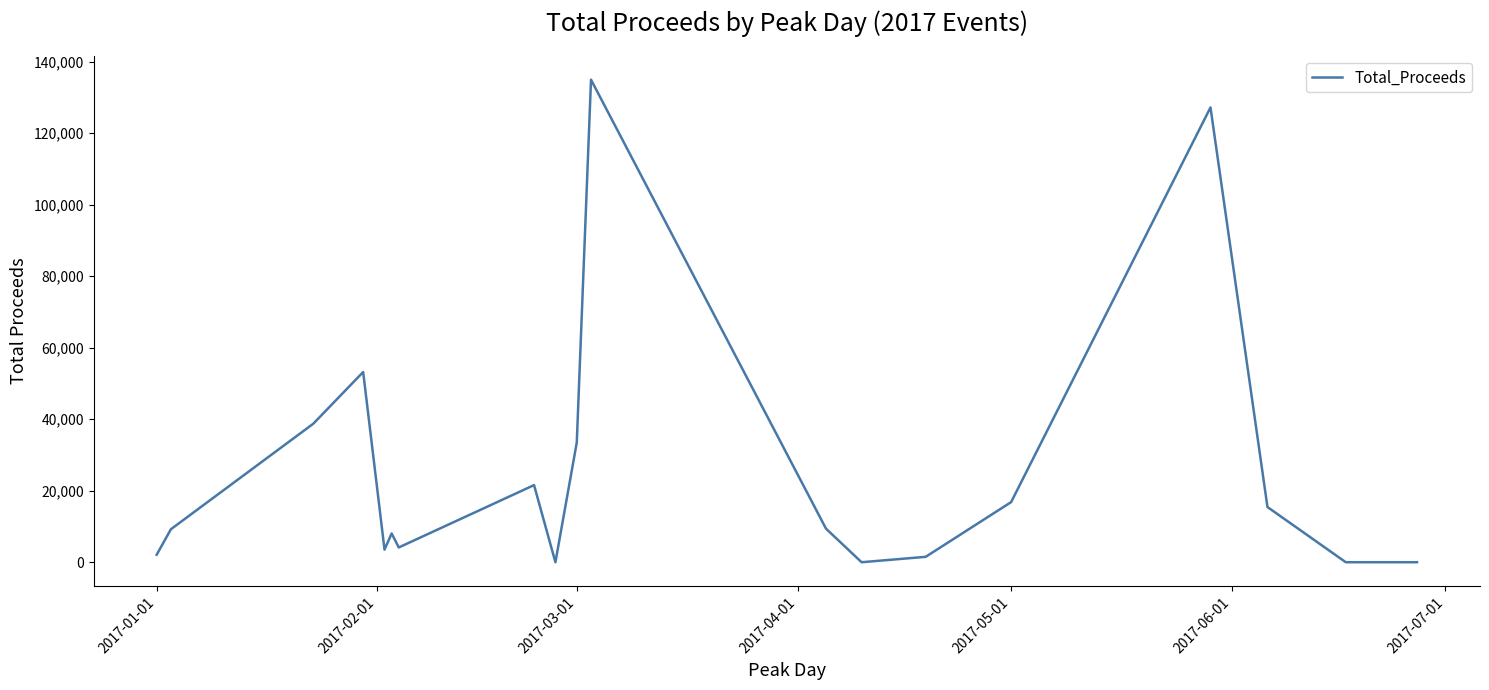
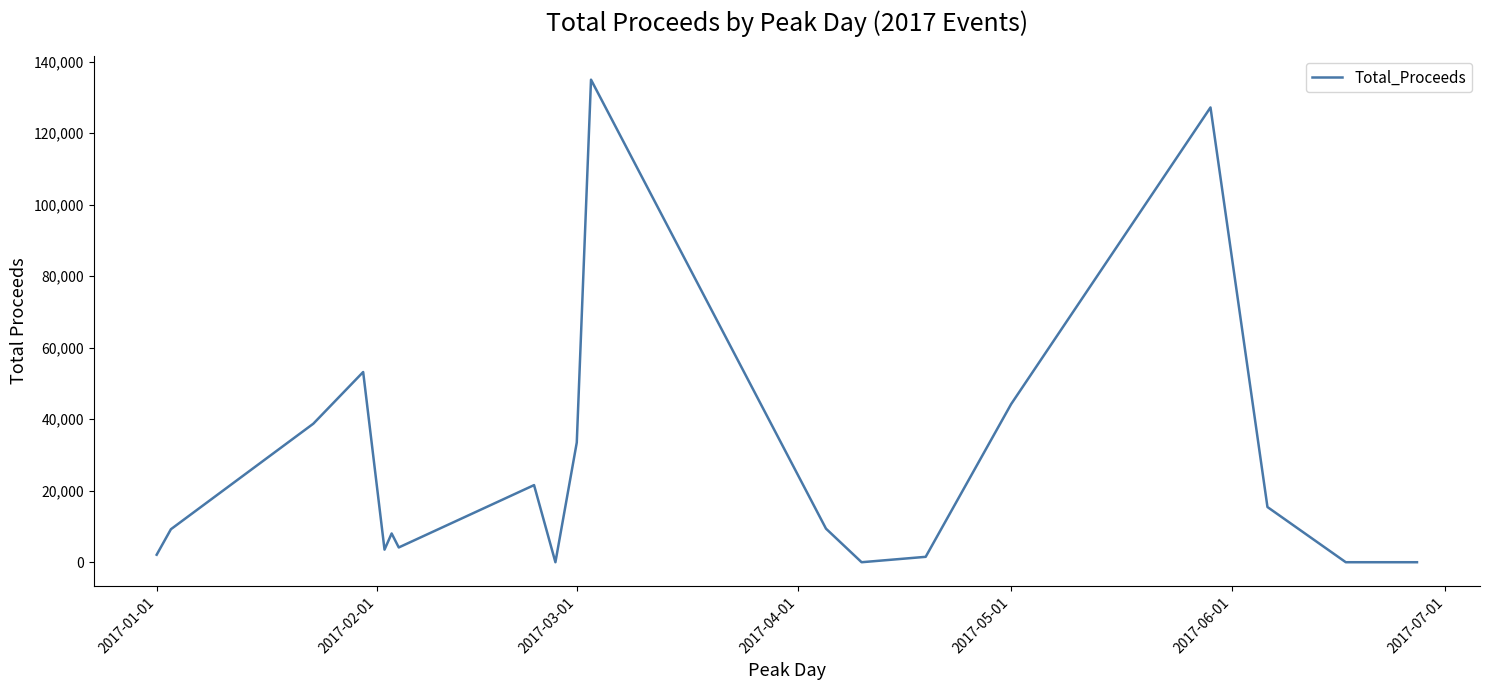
2017-05-01: 17,000 -> 44,000
